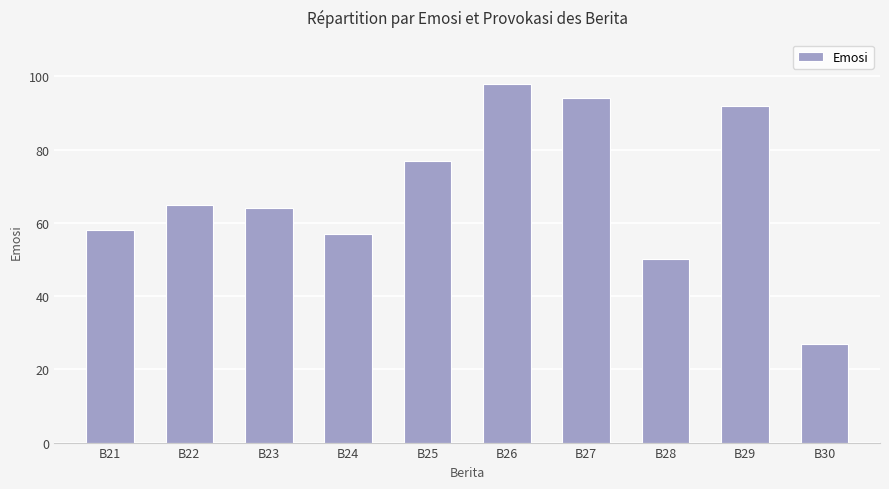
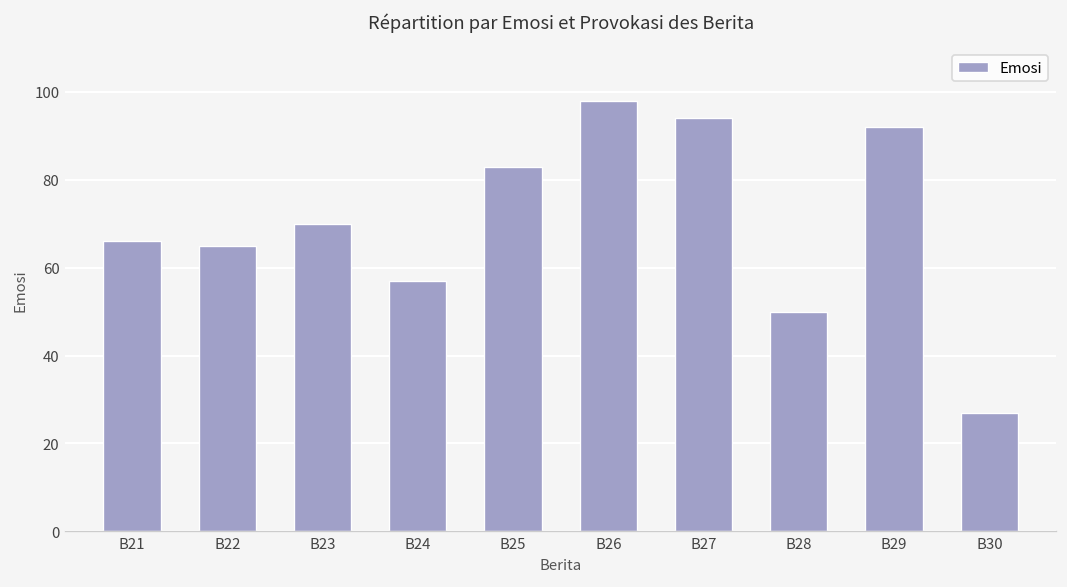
B21: 58 -> 66
B23: 64 -> 70
B25: 77 -> 83
